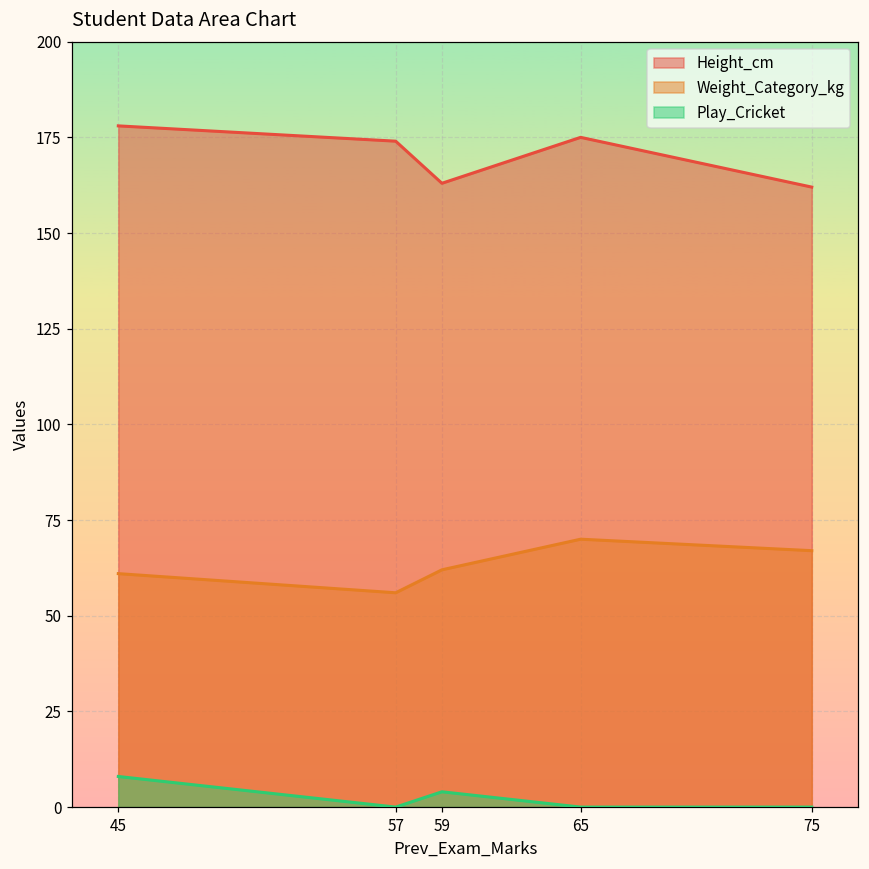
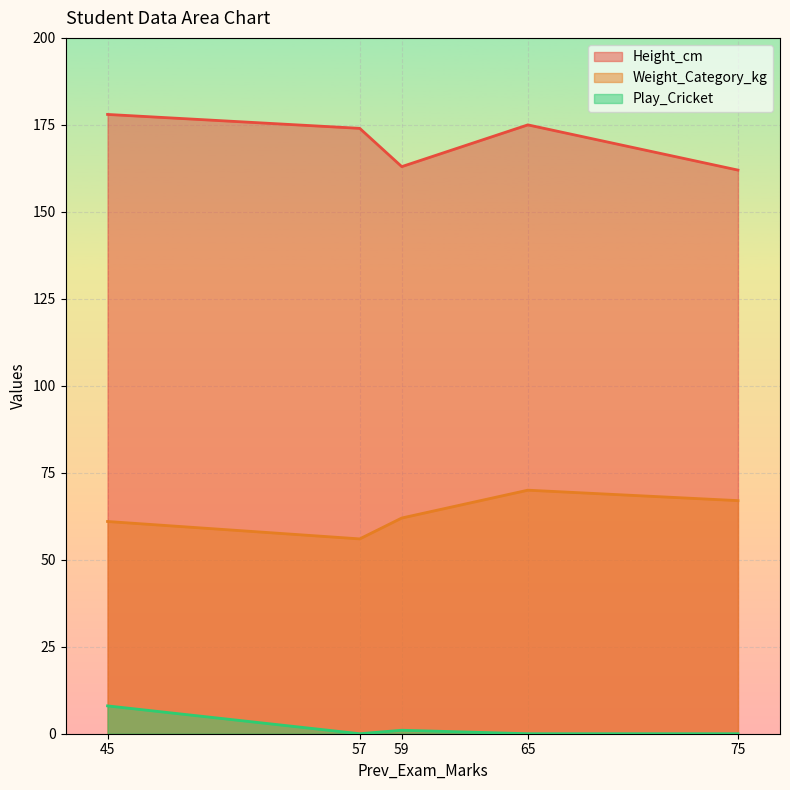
Play_Cricket, 59: 4 -> 1
